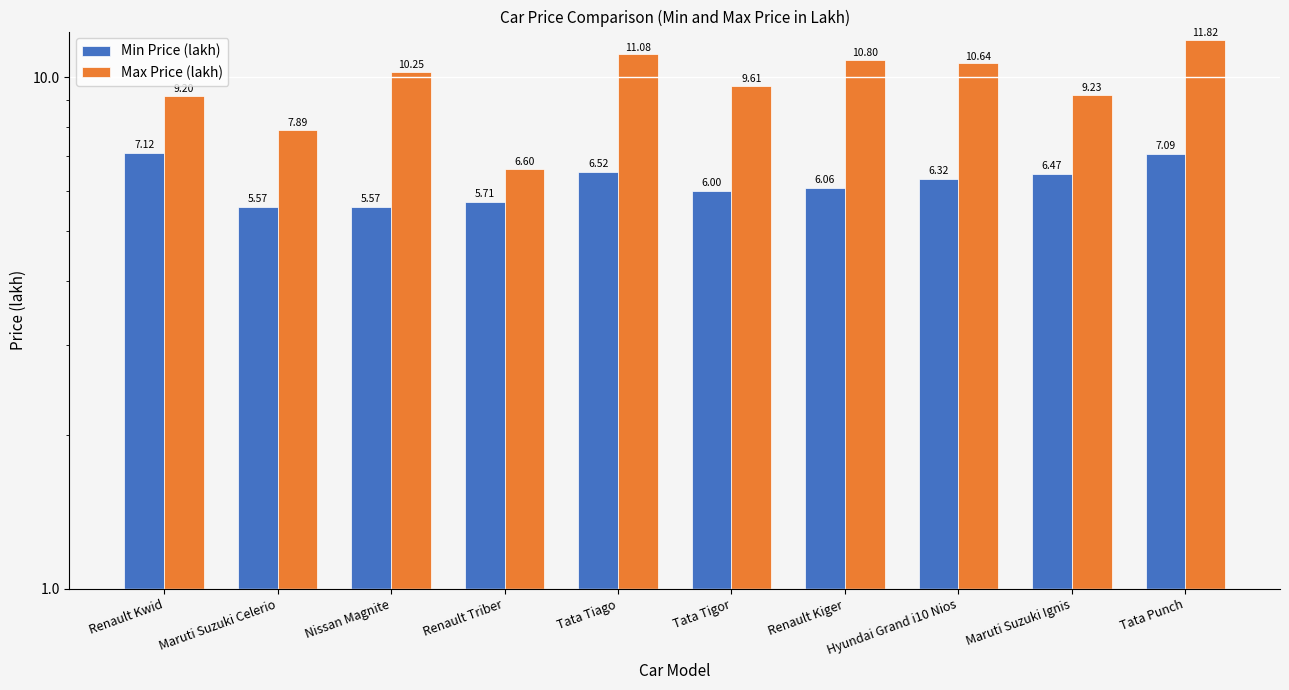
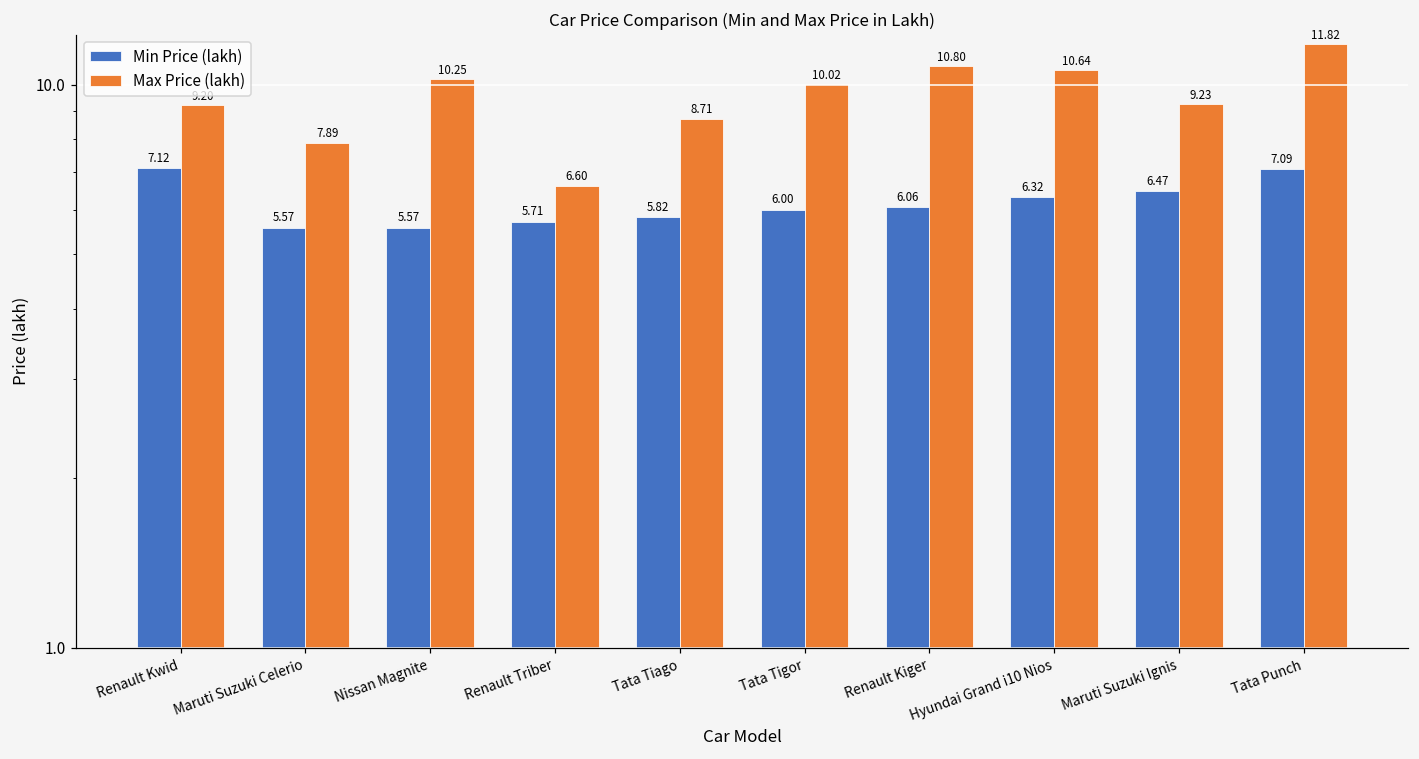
Min Price (lakh), Tata Tiago: 6.52 -> 5.82
Max Price (lakh), Tata Tiago: 11.08 -> 8.71
Max Price (lakh), Tata Tigor: 9.61 -> 10.02
